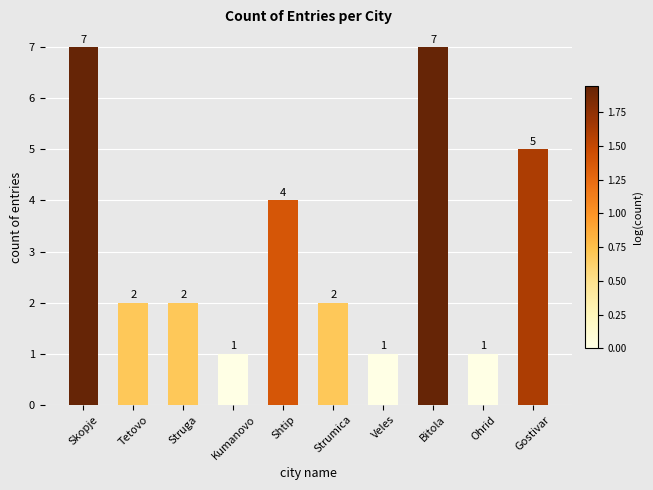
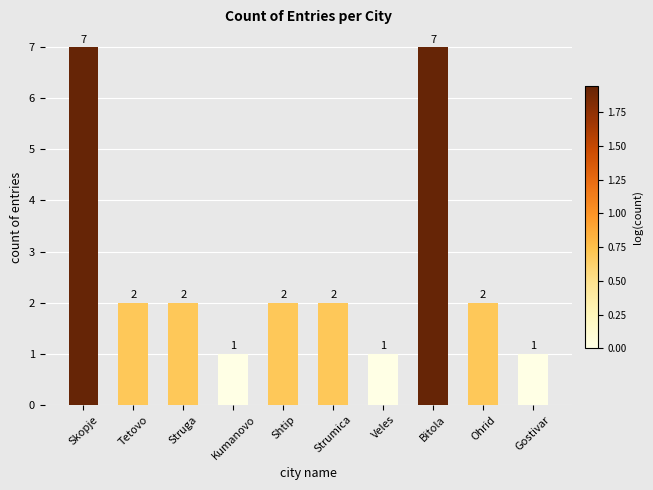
Shtip: 4 -> 2
Ohrid: 1 -> 2
Gostivar: 5 -> 1
